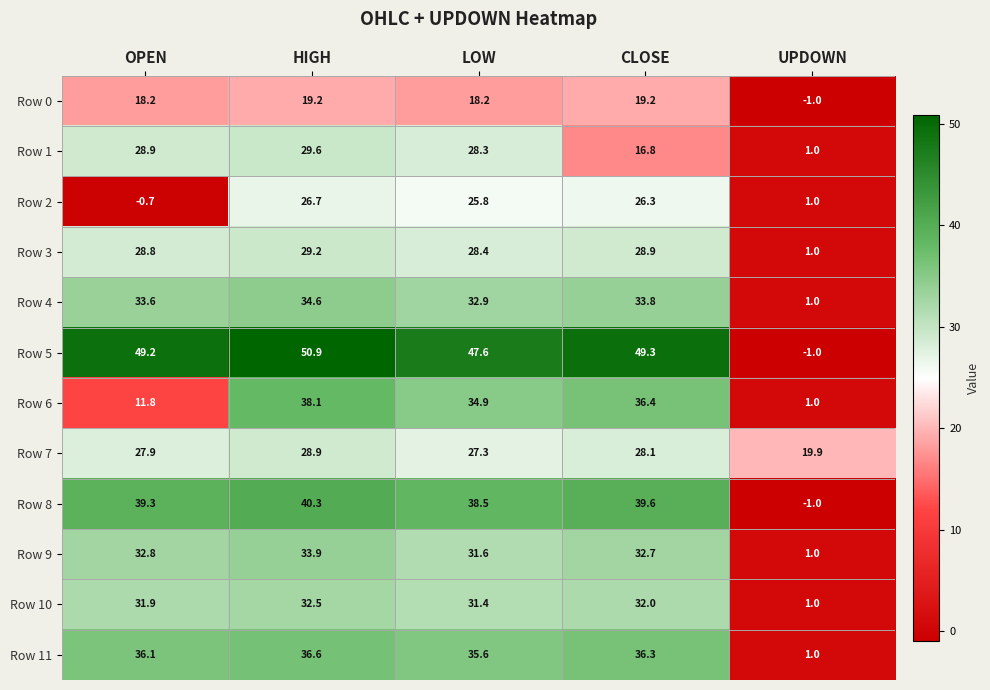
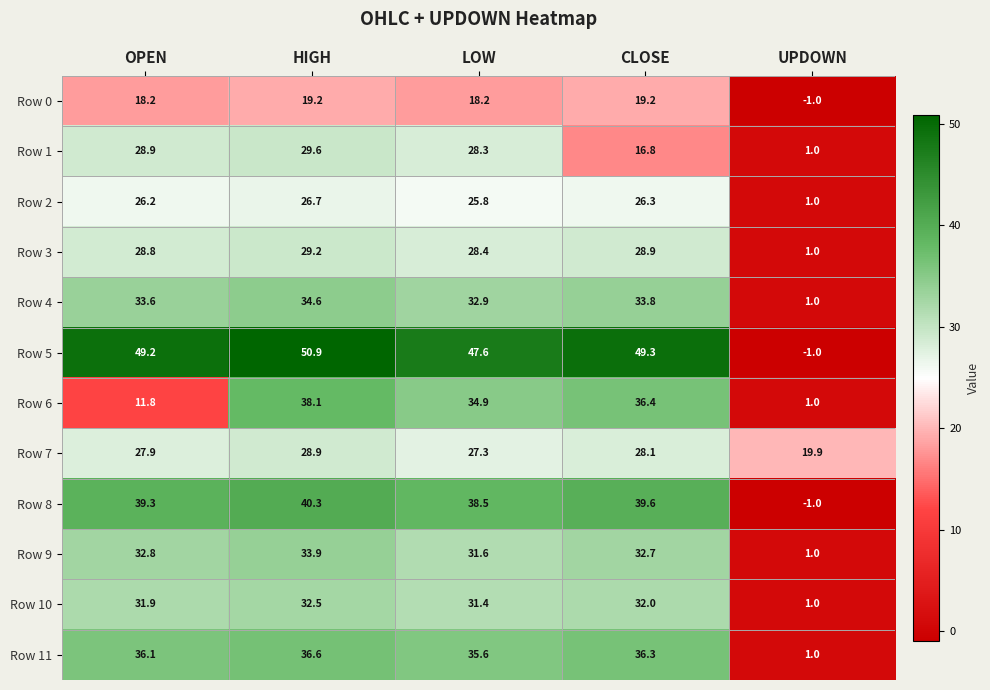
Row 2, OPEN: -0.7 -> 26.2
